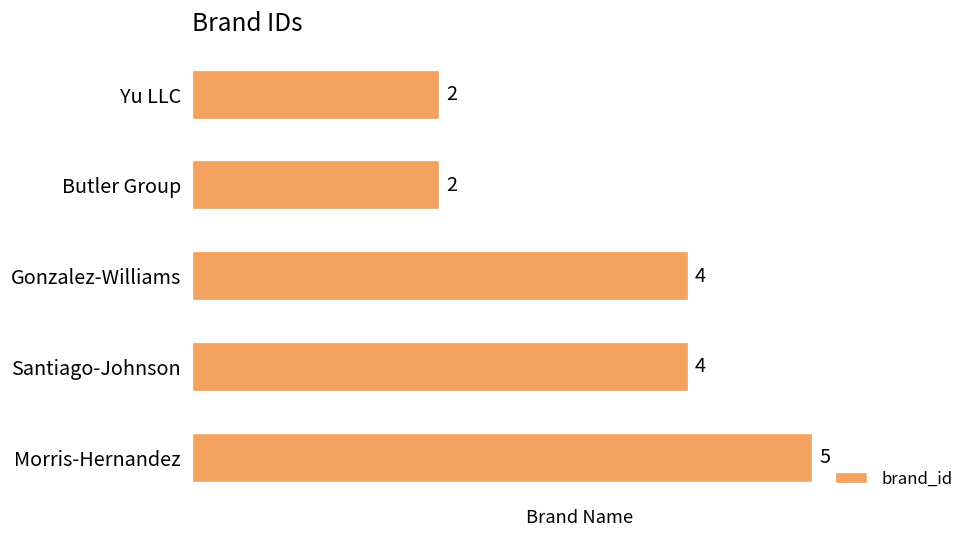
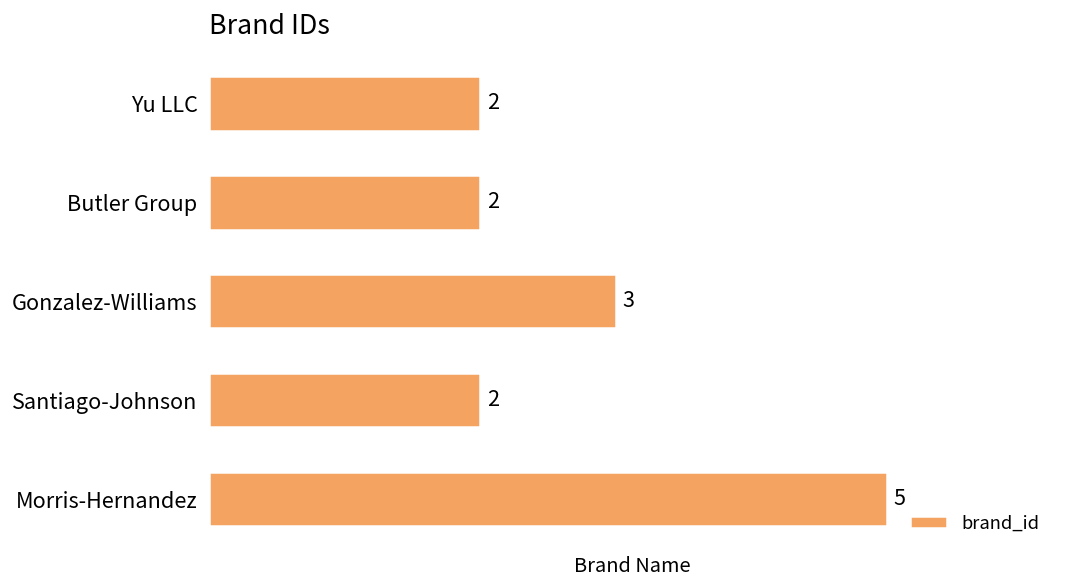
Gonzalez-Williams: 4 -> 3
Santiago-Johnson: 4 -> 2
